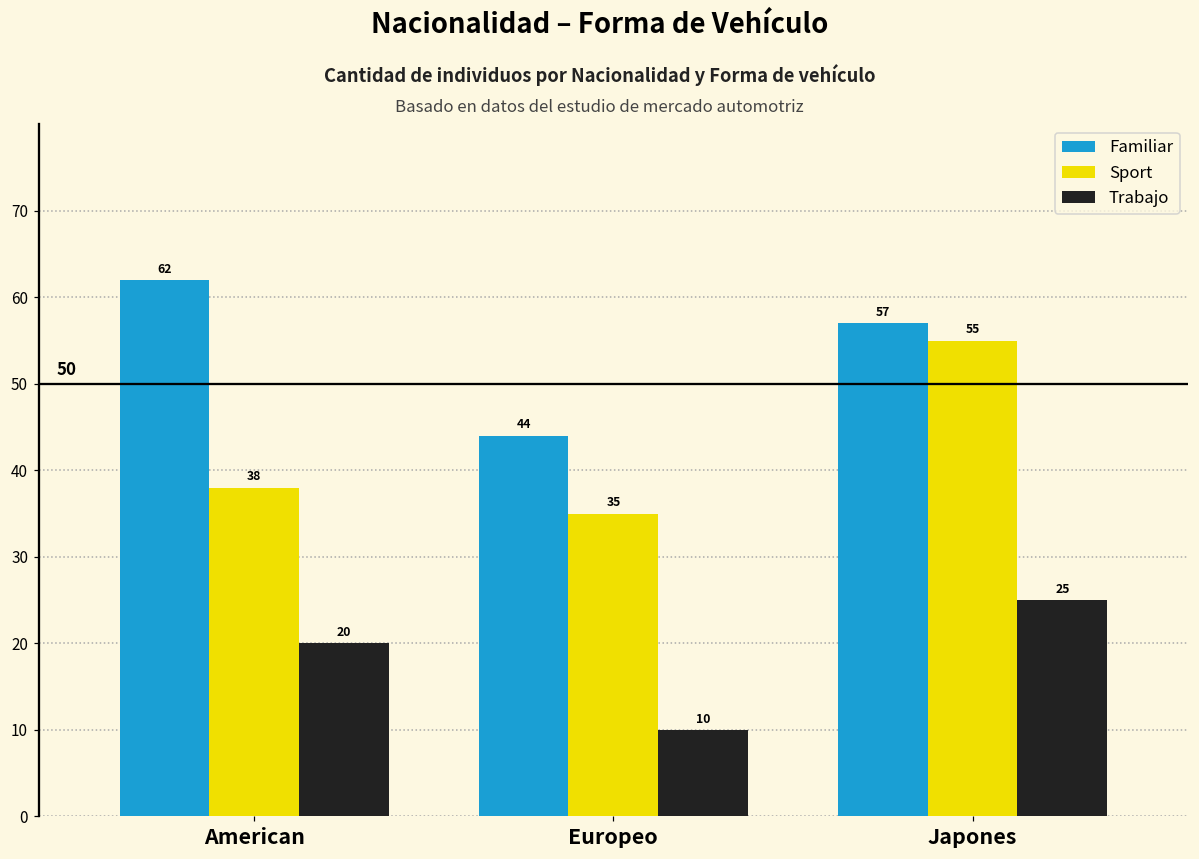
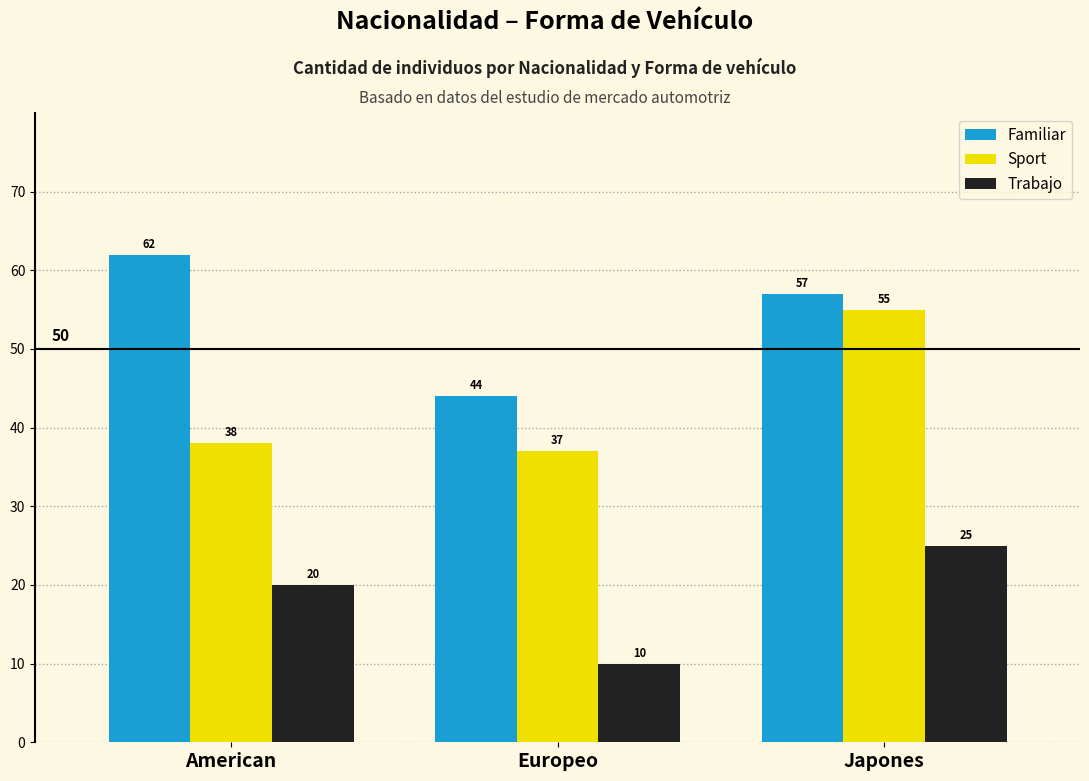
Sport, Europeo: 35 -> 37
